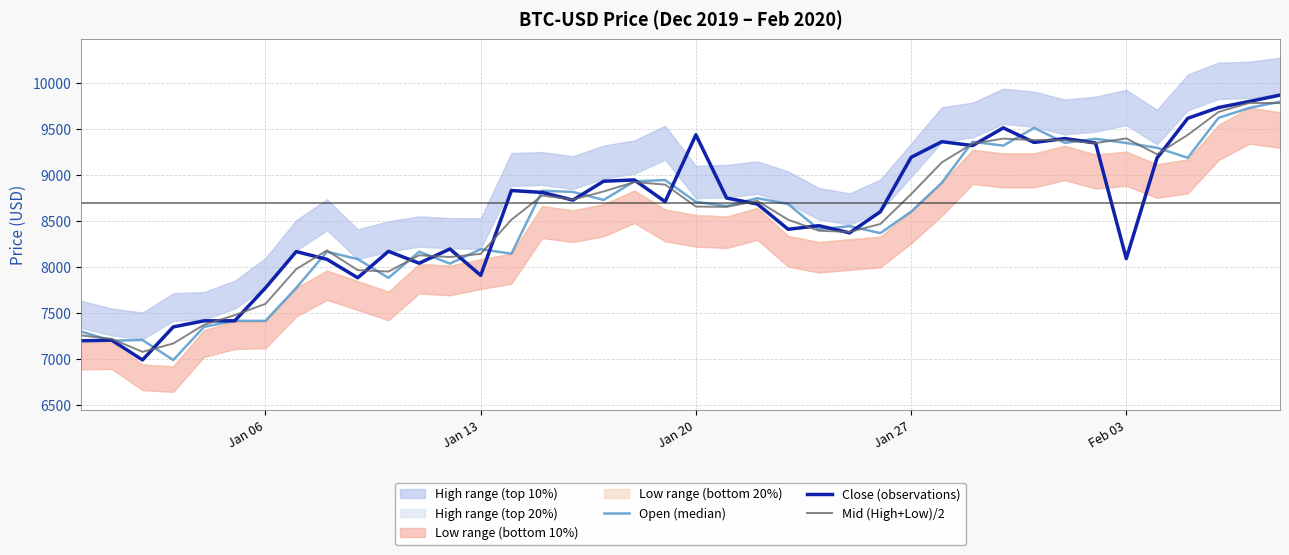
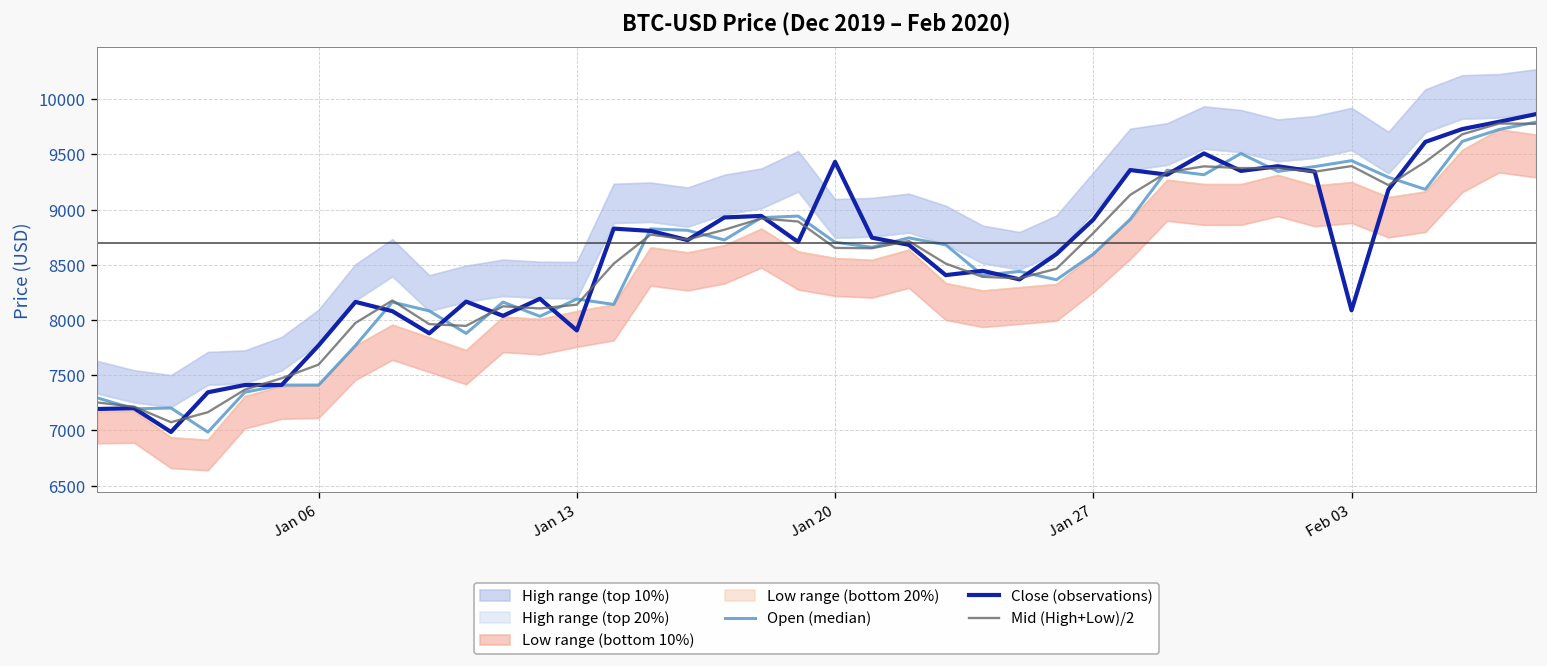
Close (observations), Jan 27: 9200 -> 8900
Open (median), Feb 03: 9300 -> 9400
